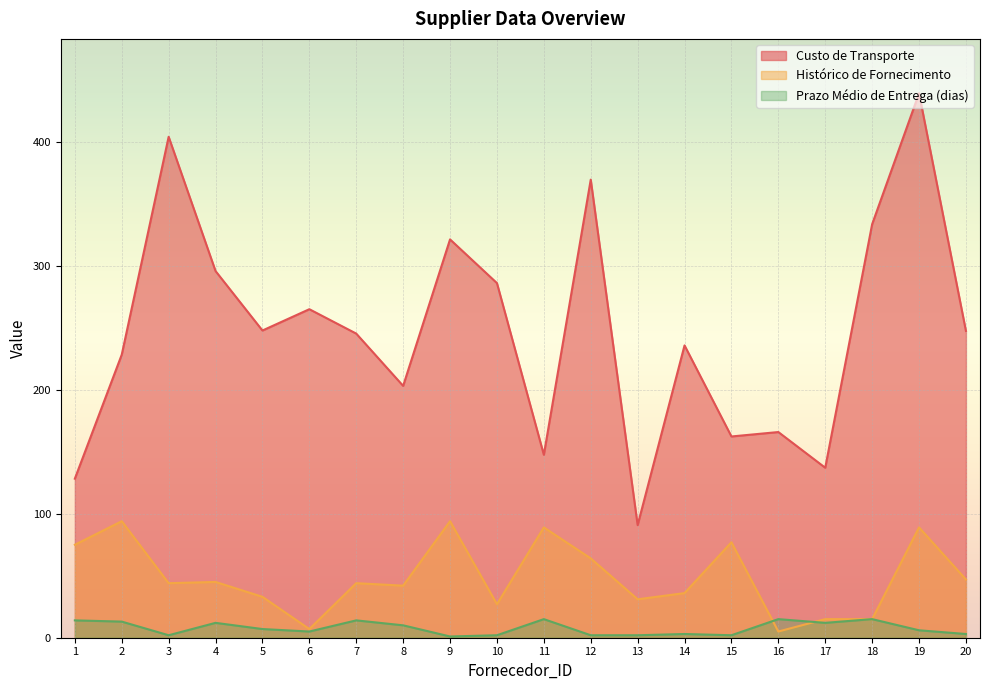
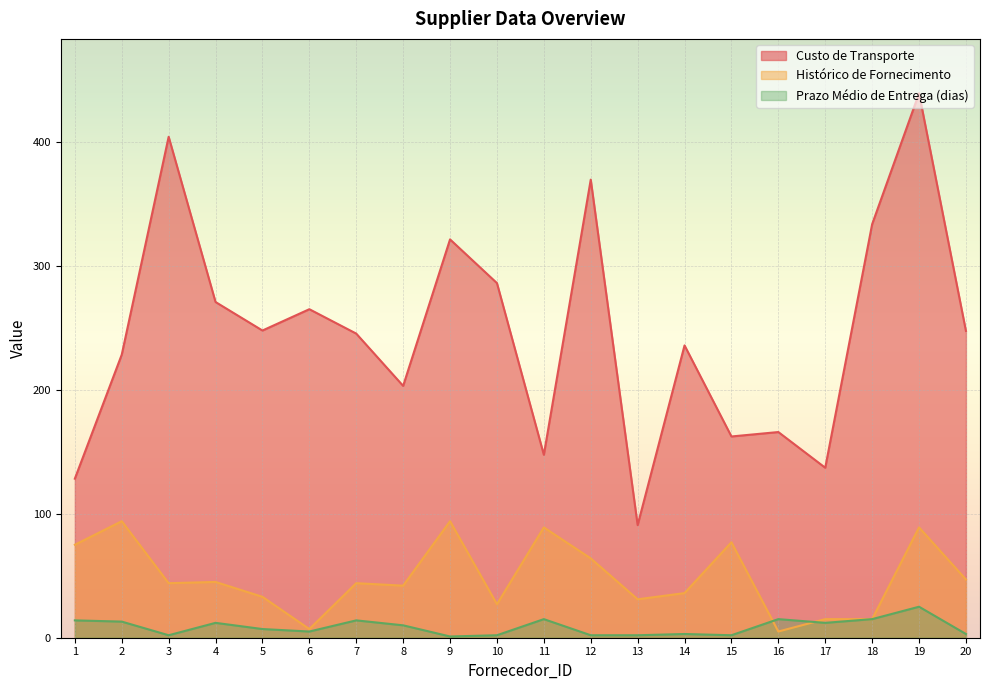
Custo de Transporte, 4: 296 -> 271
Prazo Médio de Entrega (dias), 19: 6 -> 25
